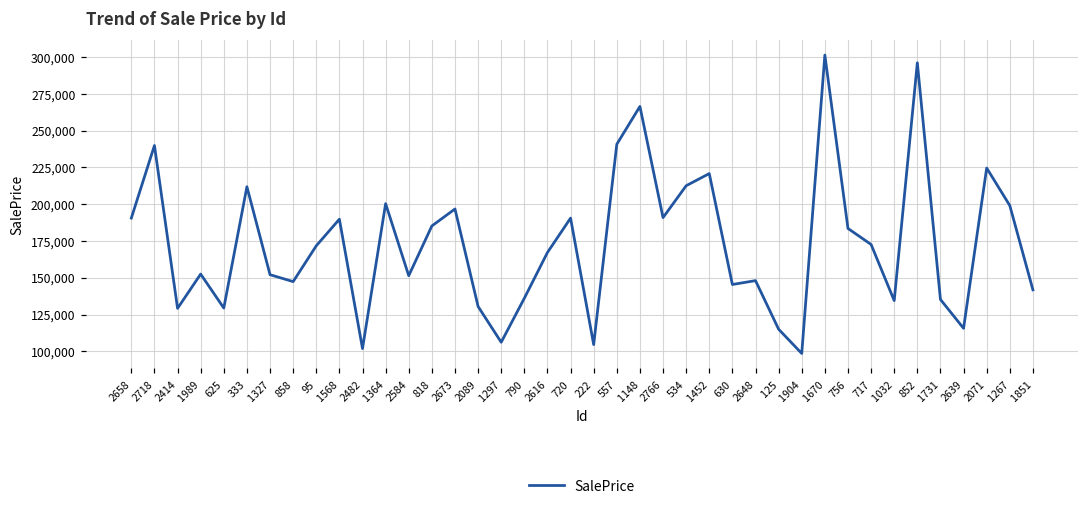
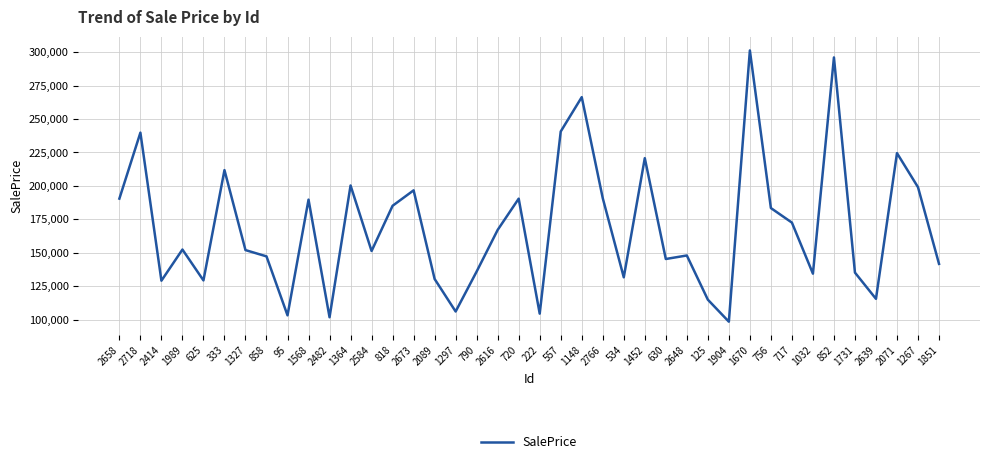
95: 172,000 -> 103,000
534: 213,000 -> 132,000
